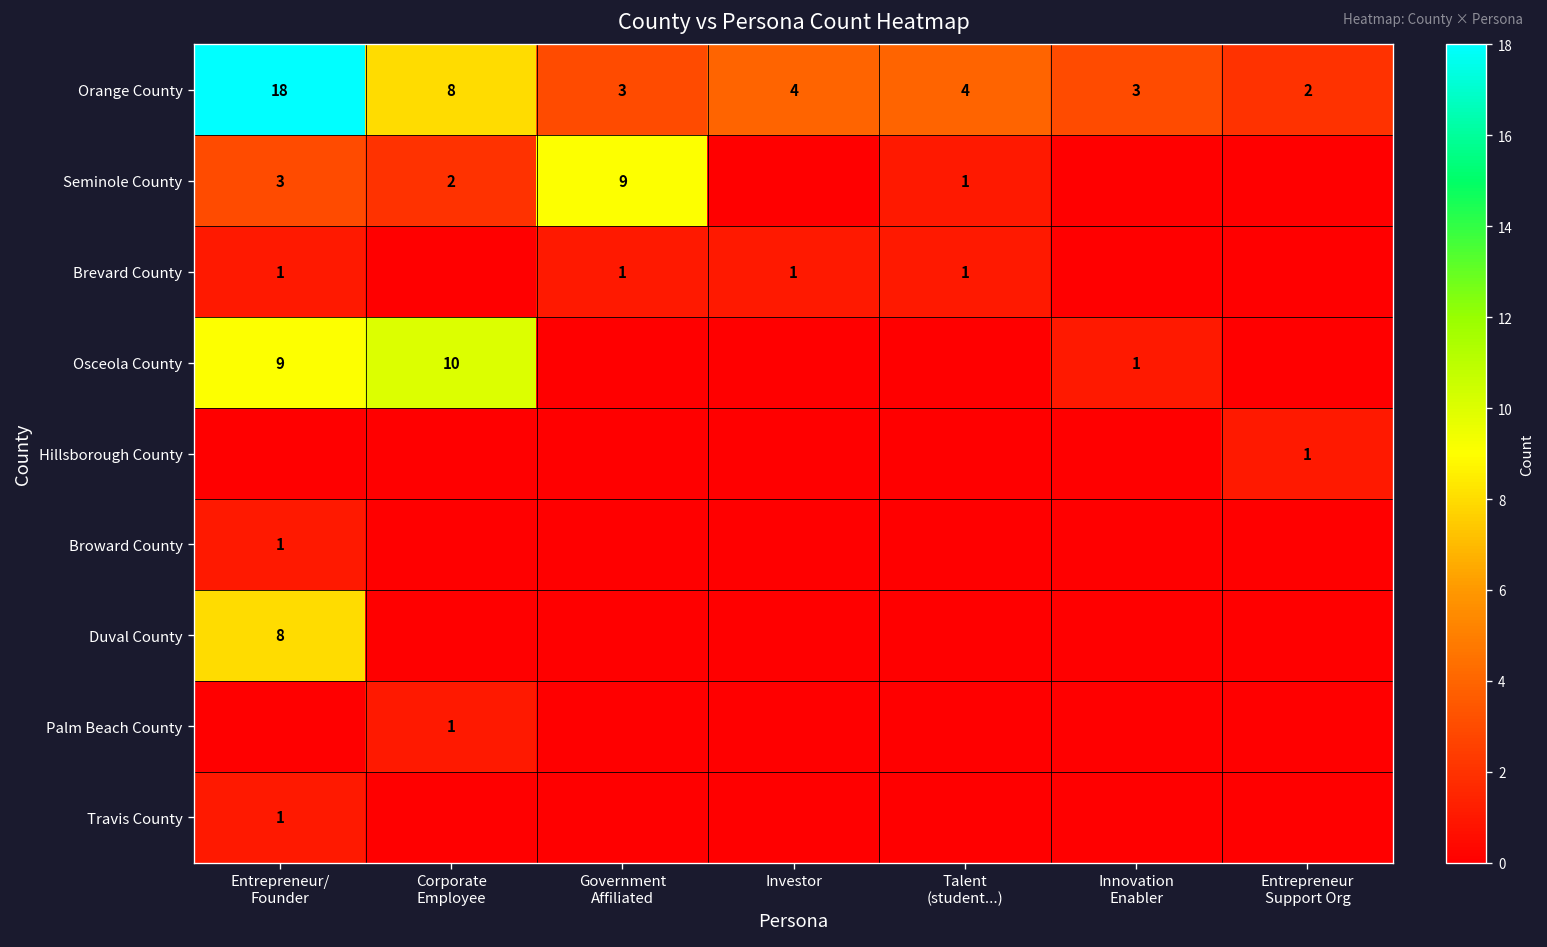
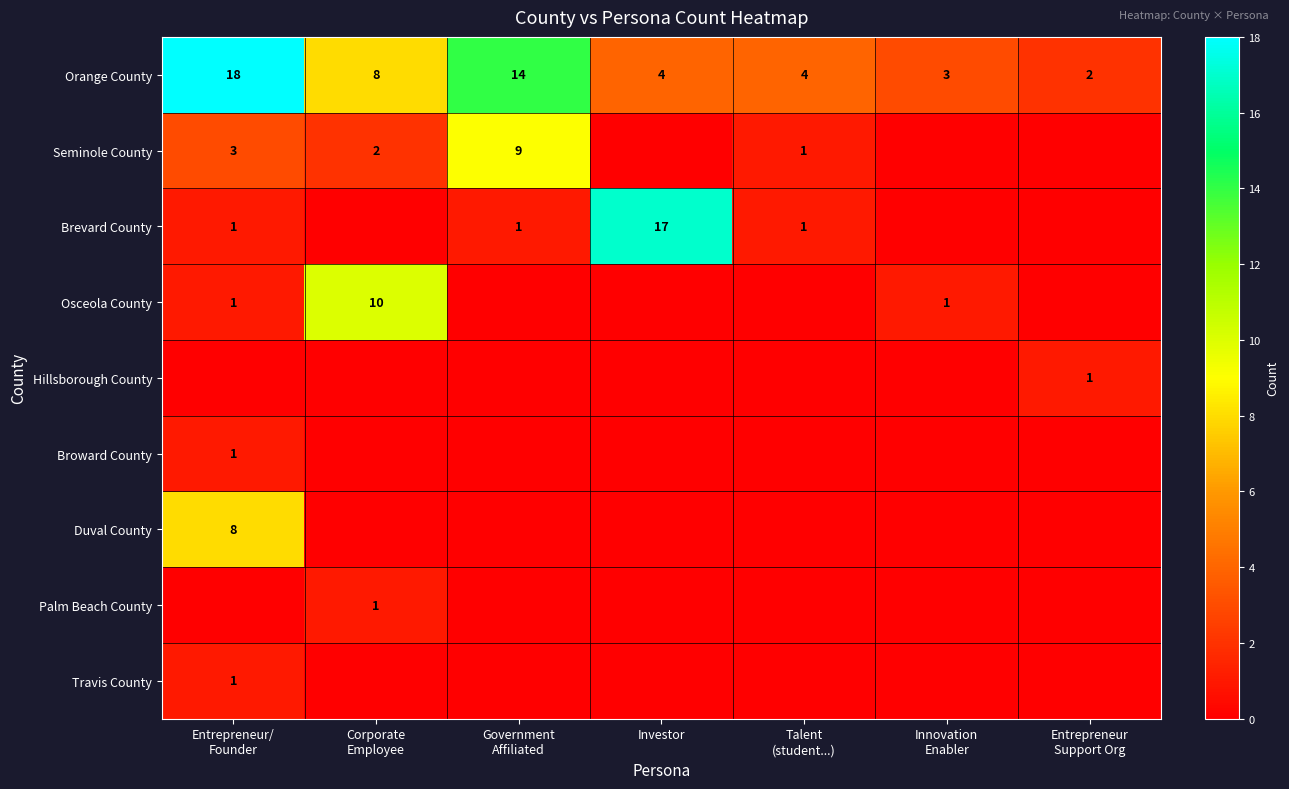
Orange County, Government Affiliated: 3 -> 14
Brevard County, Investor: 1 -> 17
Osceola County, Entrepreneur/ Founder: 9 -> 1
